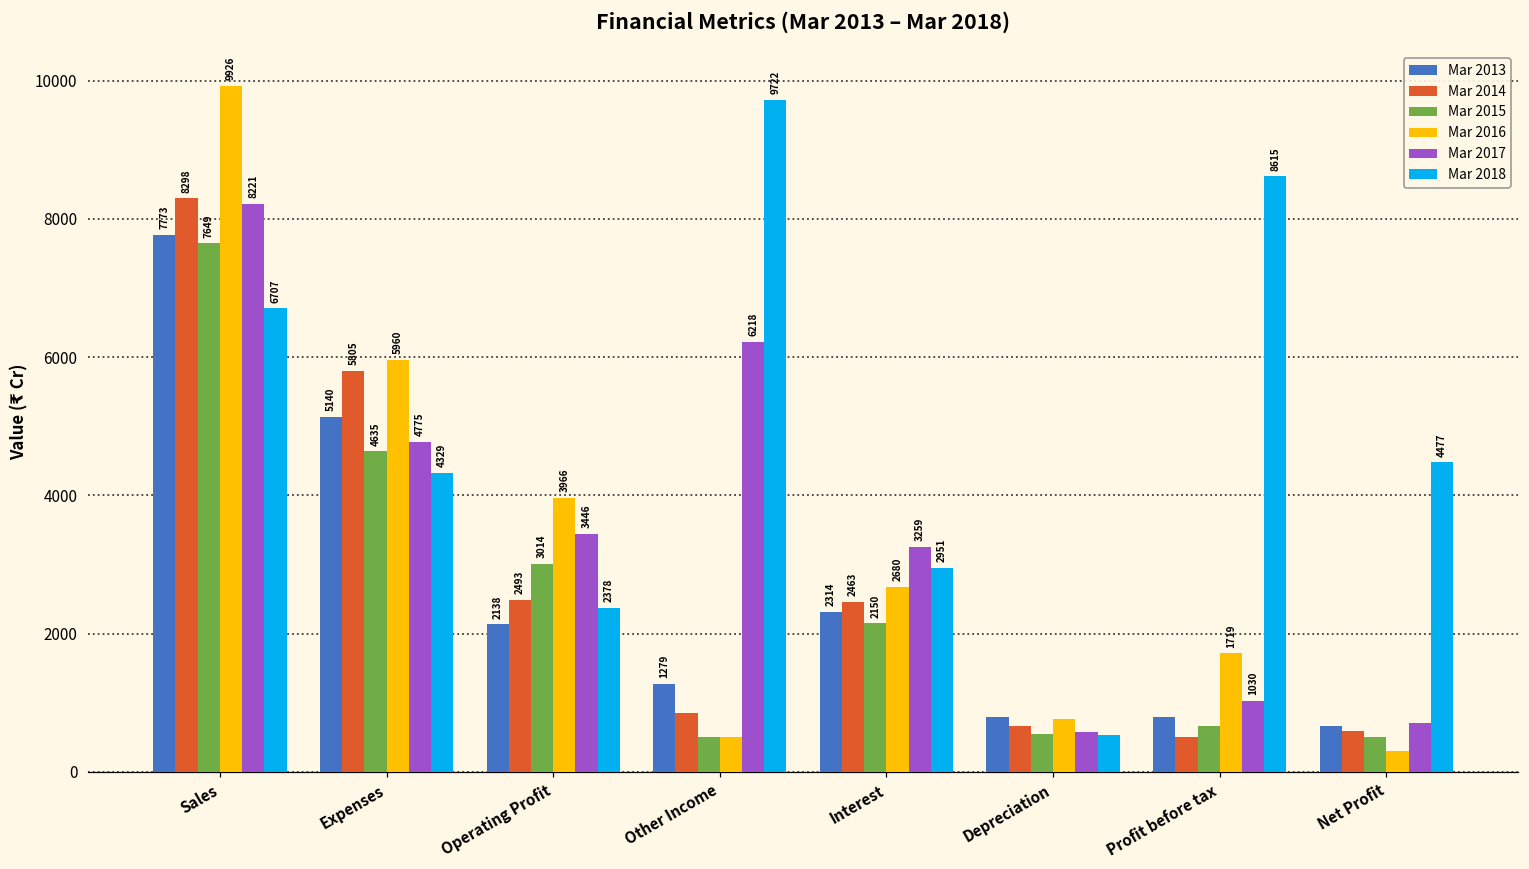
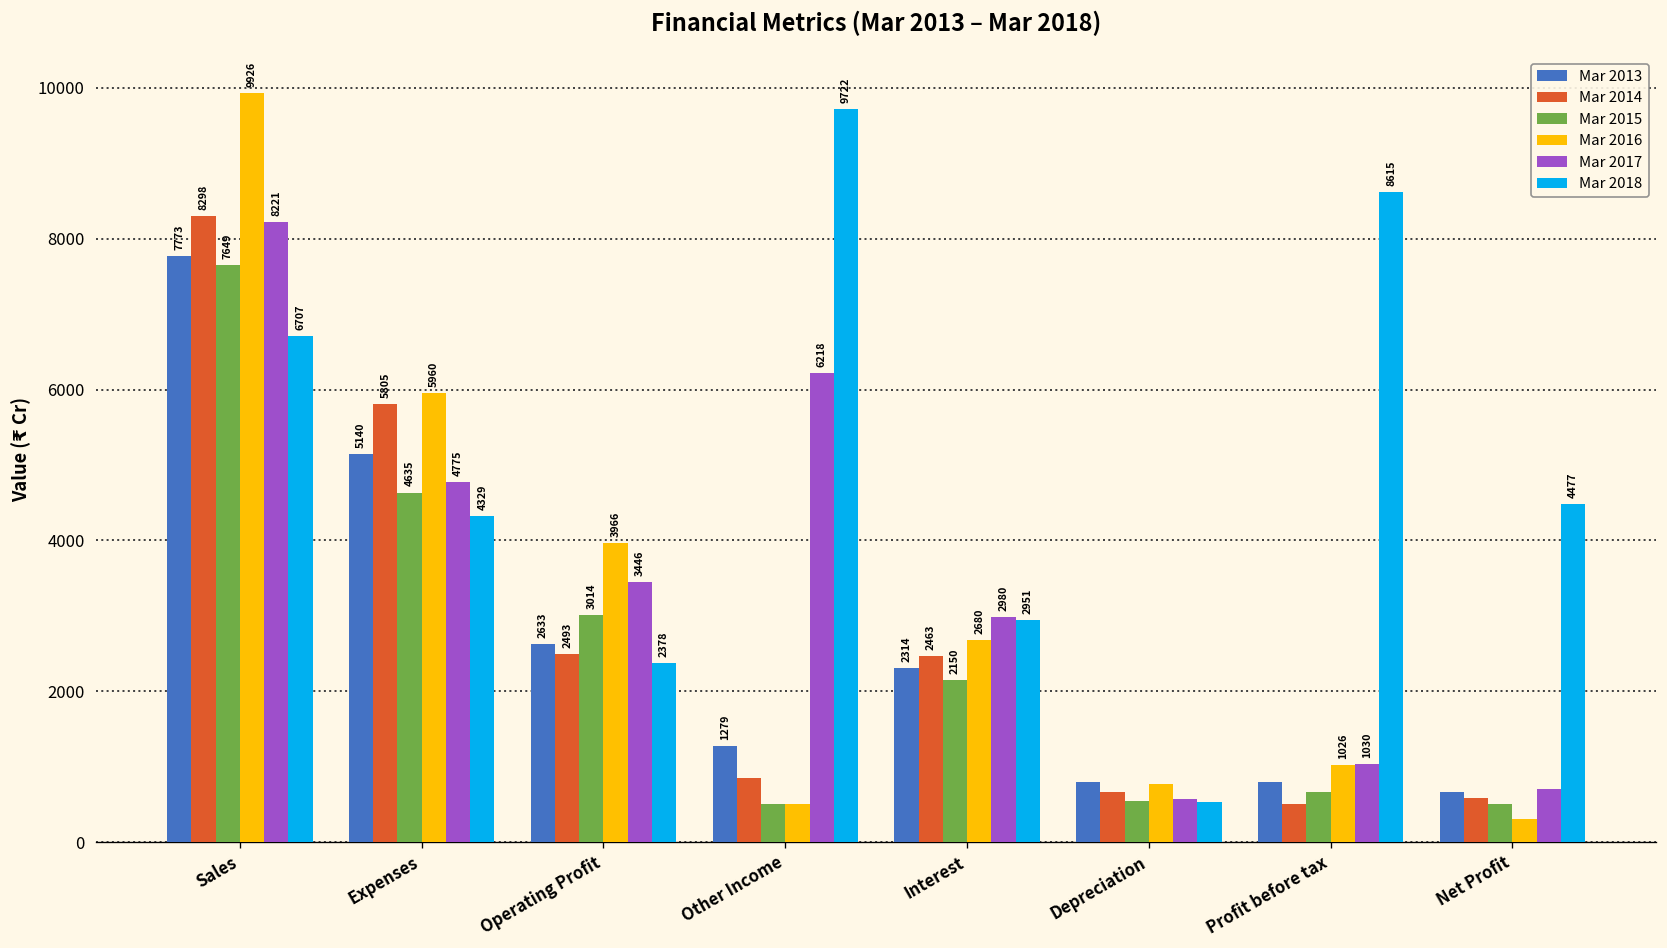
Mar 2013, Operating Profit: 2138 -> 2633
Mar 2017, Interest: 3259 -> 2980
Mar 2016, Profit before tax: 1719 -> 1026
